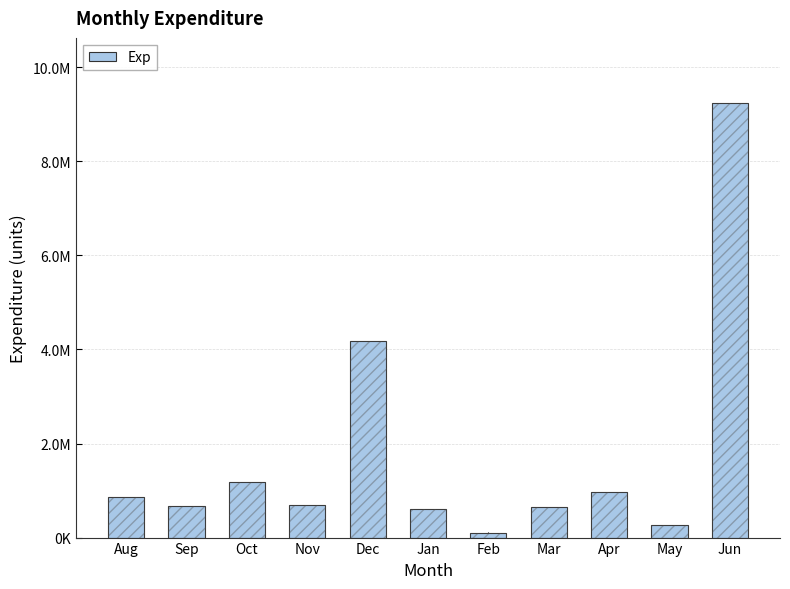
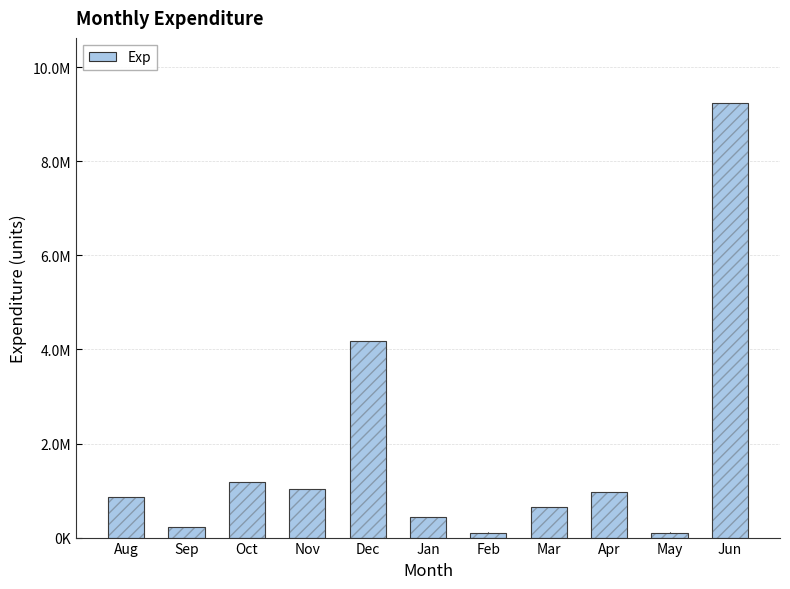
Sep: 700000 -> 200000
Nov: 700000 -> 1000000
Jan: 600000 -> 400000
May: 300000 -> 100000
